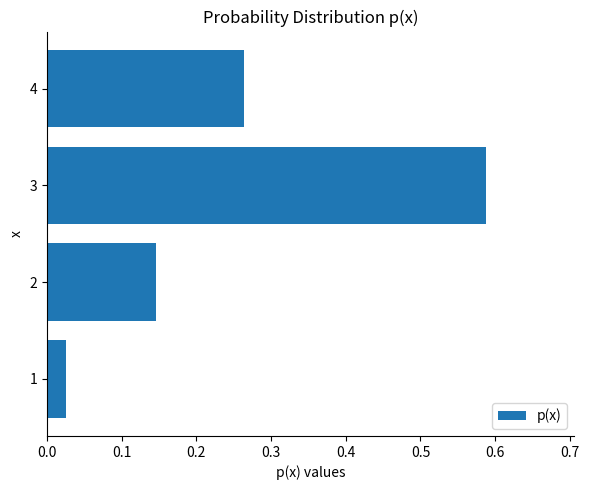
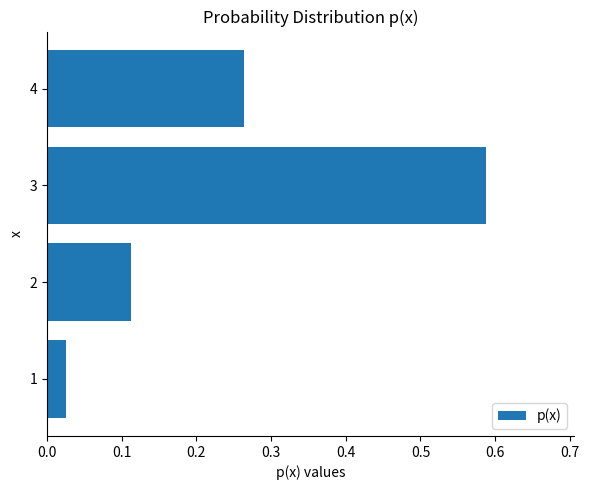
2: 0.15 -> 0.11
